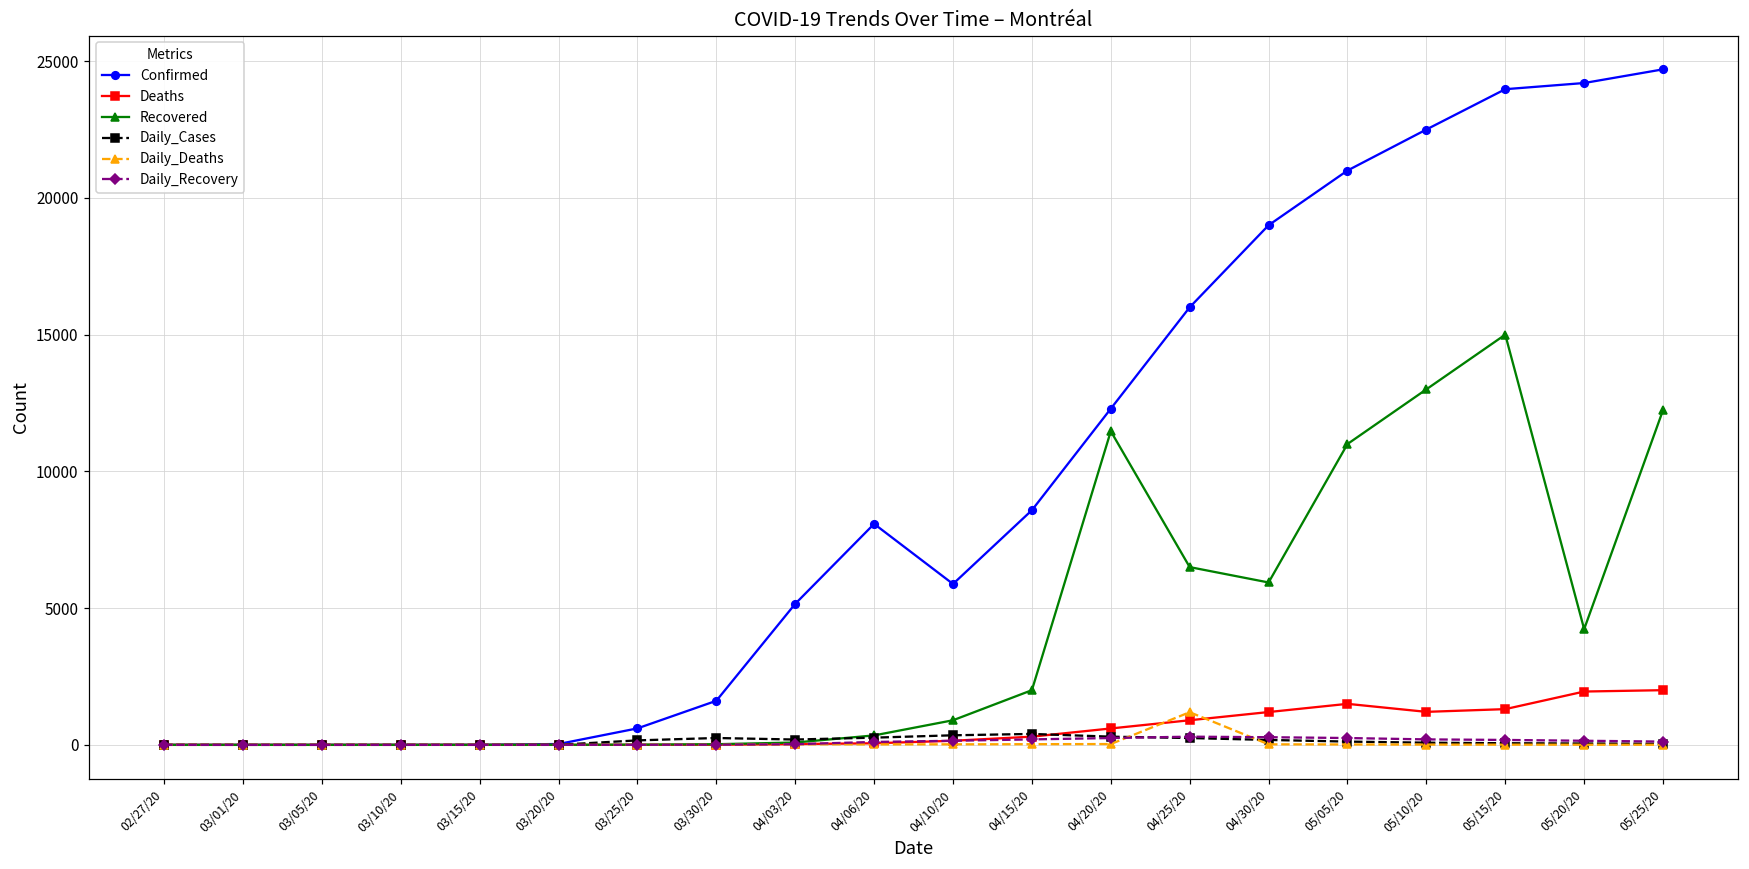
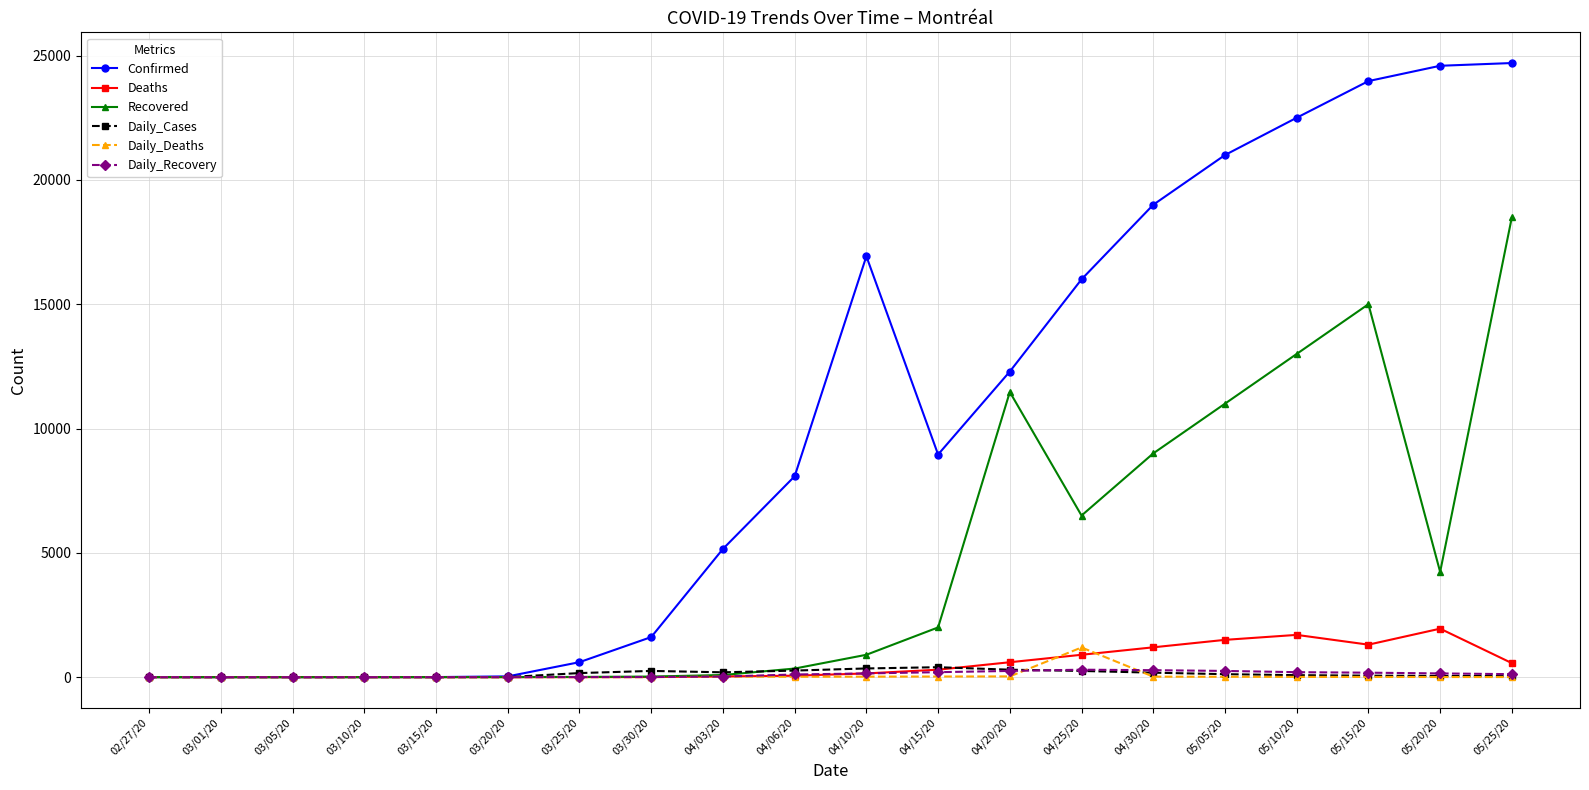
Confirmed, 04/10/20: 5900 -> 16900
Confirmed, 04/15/20: 8600 -> 9000
Recovered, 04/30/20: 5900 -> 9000
Deaths, 05/10/20: 1200 -> 1700
Confirmed, 05/20/20: 24200 -> 24600
Deaths, 05/25/20: 2000 -> 600
Recovered, 05/25/20: 12200 -> 18500
